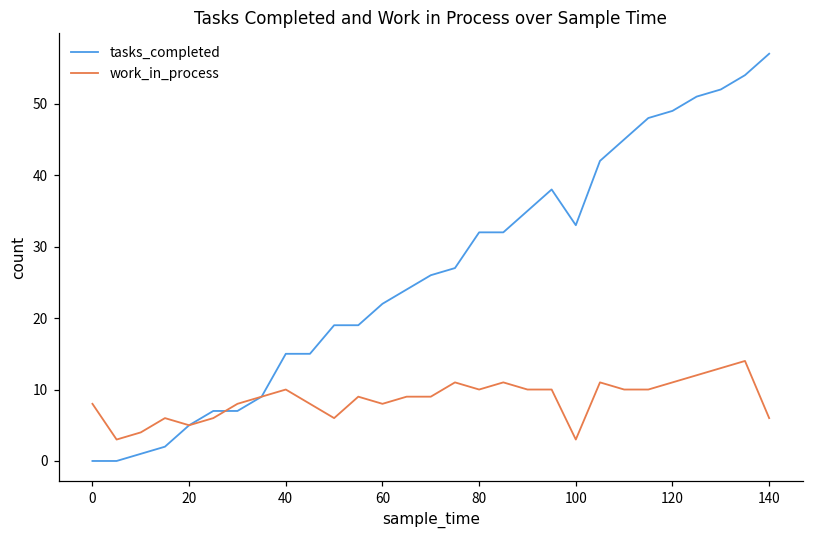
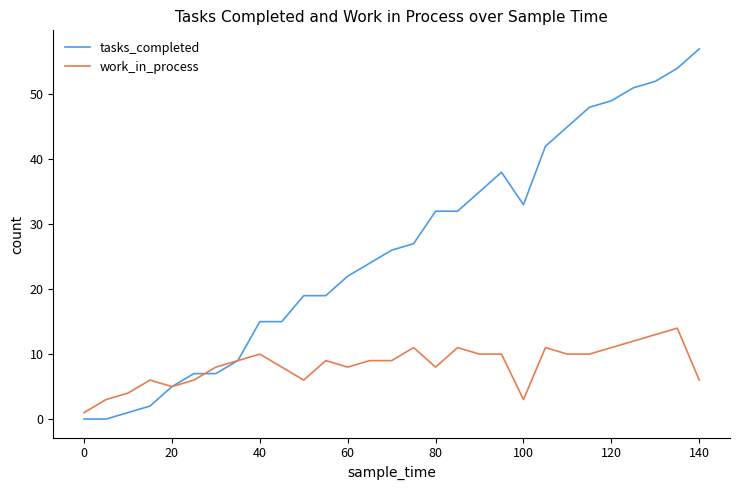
work_in_process, 0: 8 -> 1
work_in_process, 80: 10 -> 8
